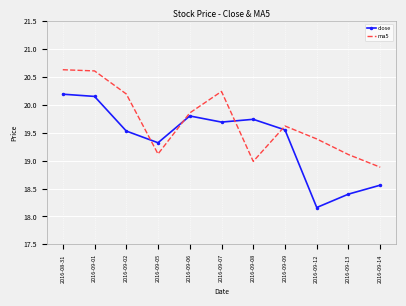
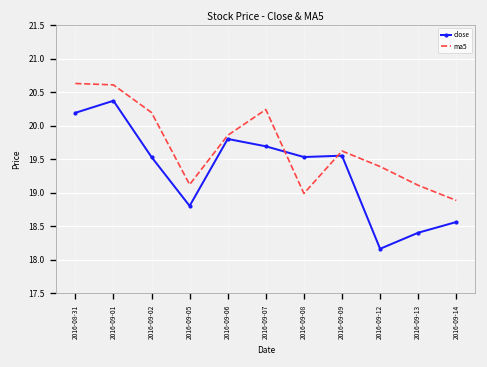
close, 2016-09-01: 20.2 -> 20.4
close, 2016-09-05: 19.3 -> 18.8
close, 2016-09-08: 19.7 -> 19.5
